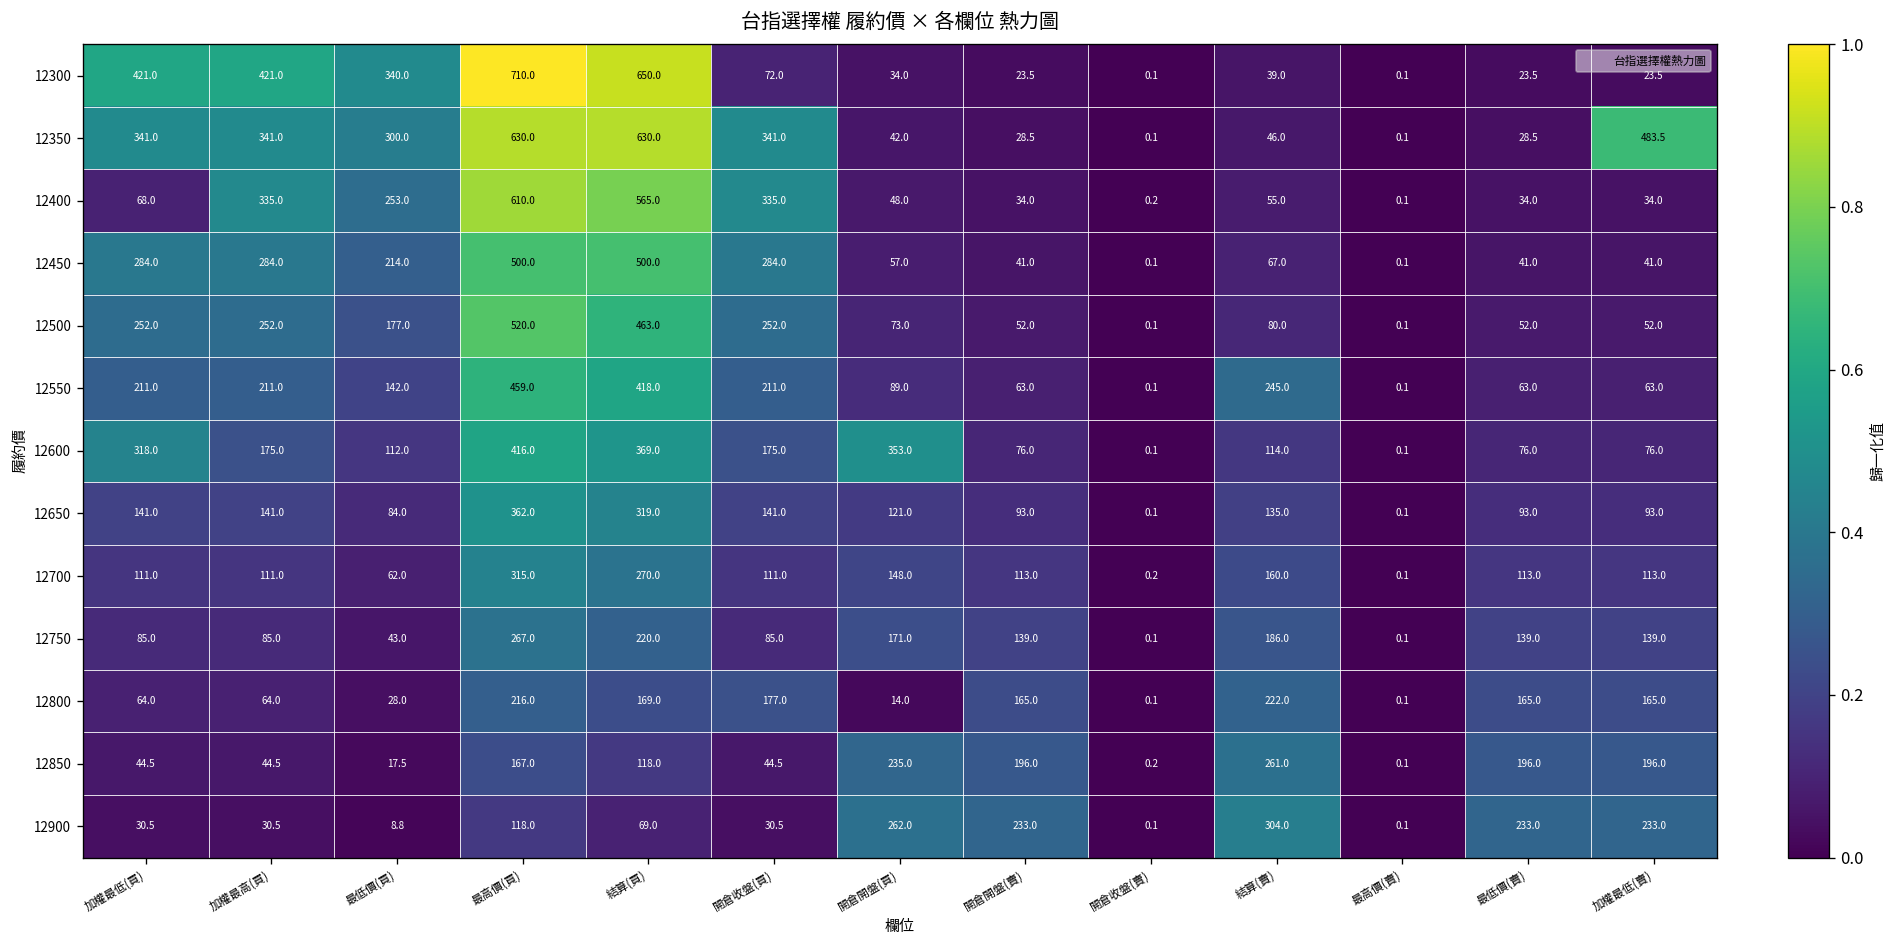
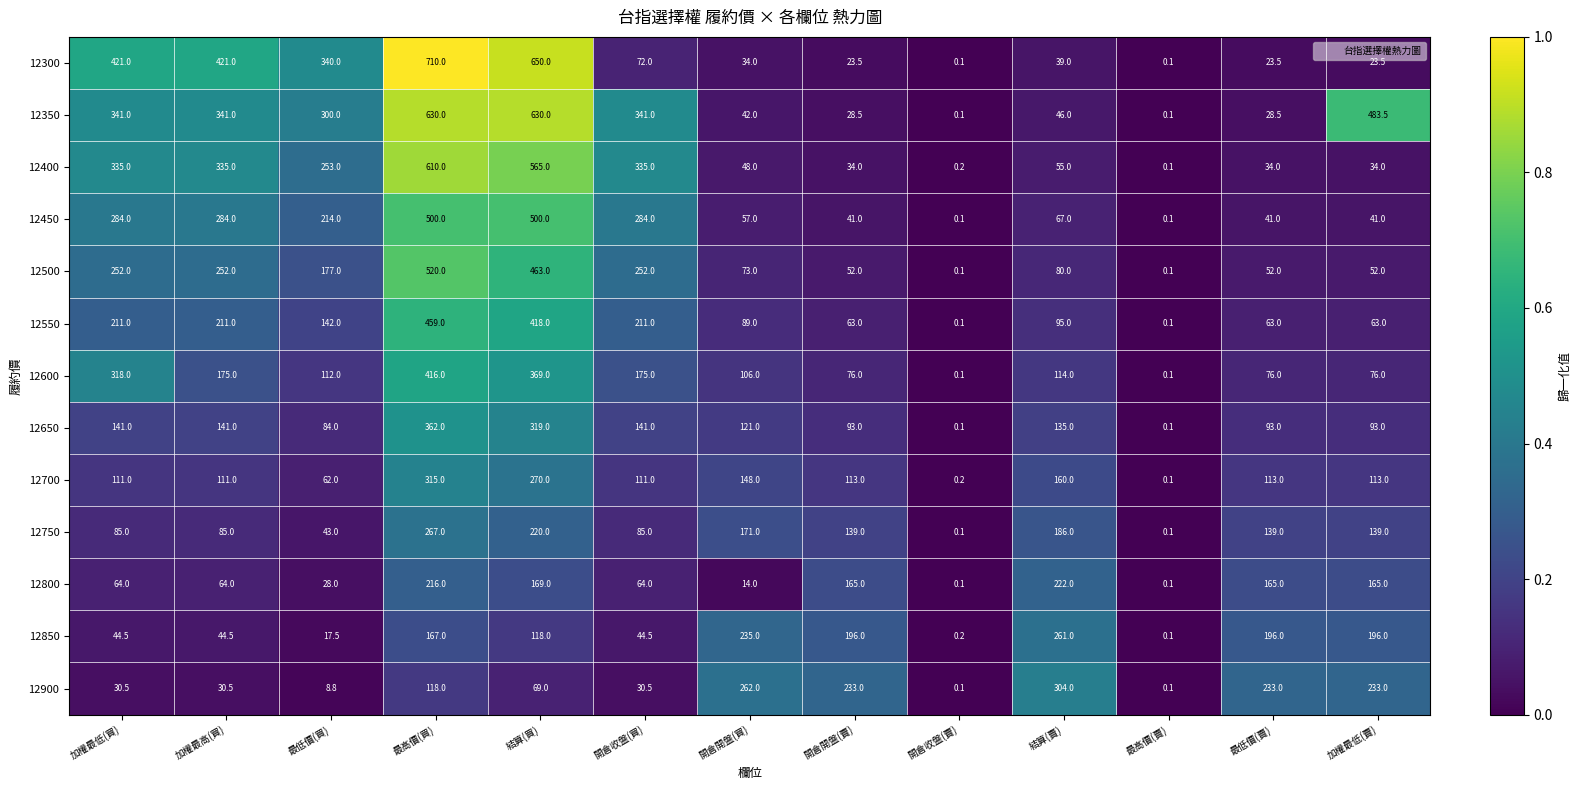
12400, 加權最低(買): 68.0 -> 335.0
12550, 結算(賣): 245.0 -> 95.0
12600, 開倉開盤(買): 353.0 -> 106.0
12800, 開倉收盤(買): 177.0 -> 64.0
